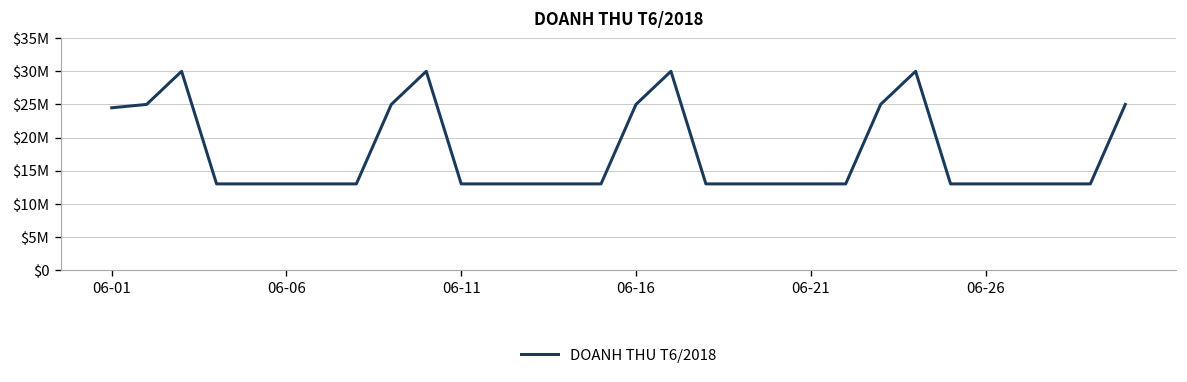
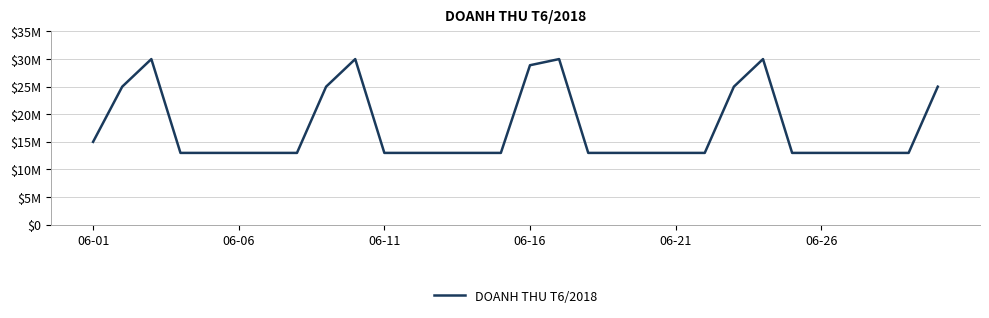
06-01: $24000000 -> $15000000
06-16: $25000000 -> $29000000
